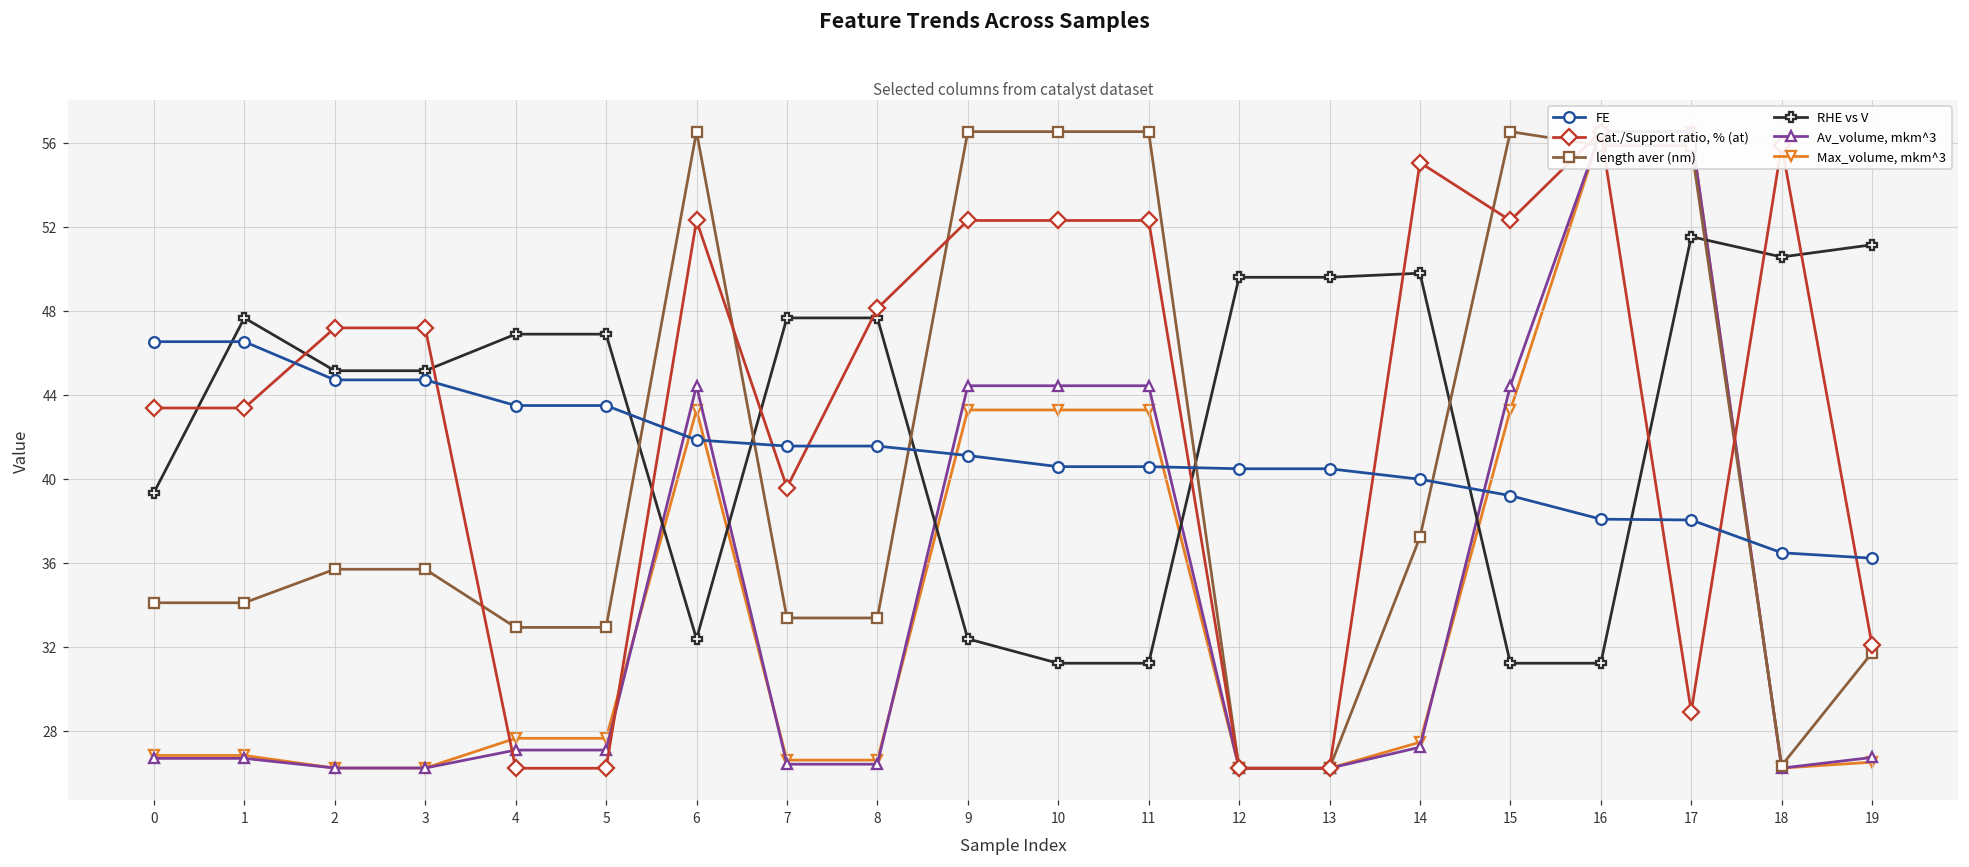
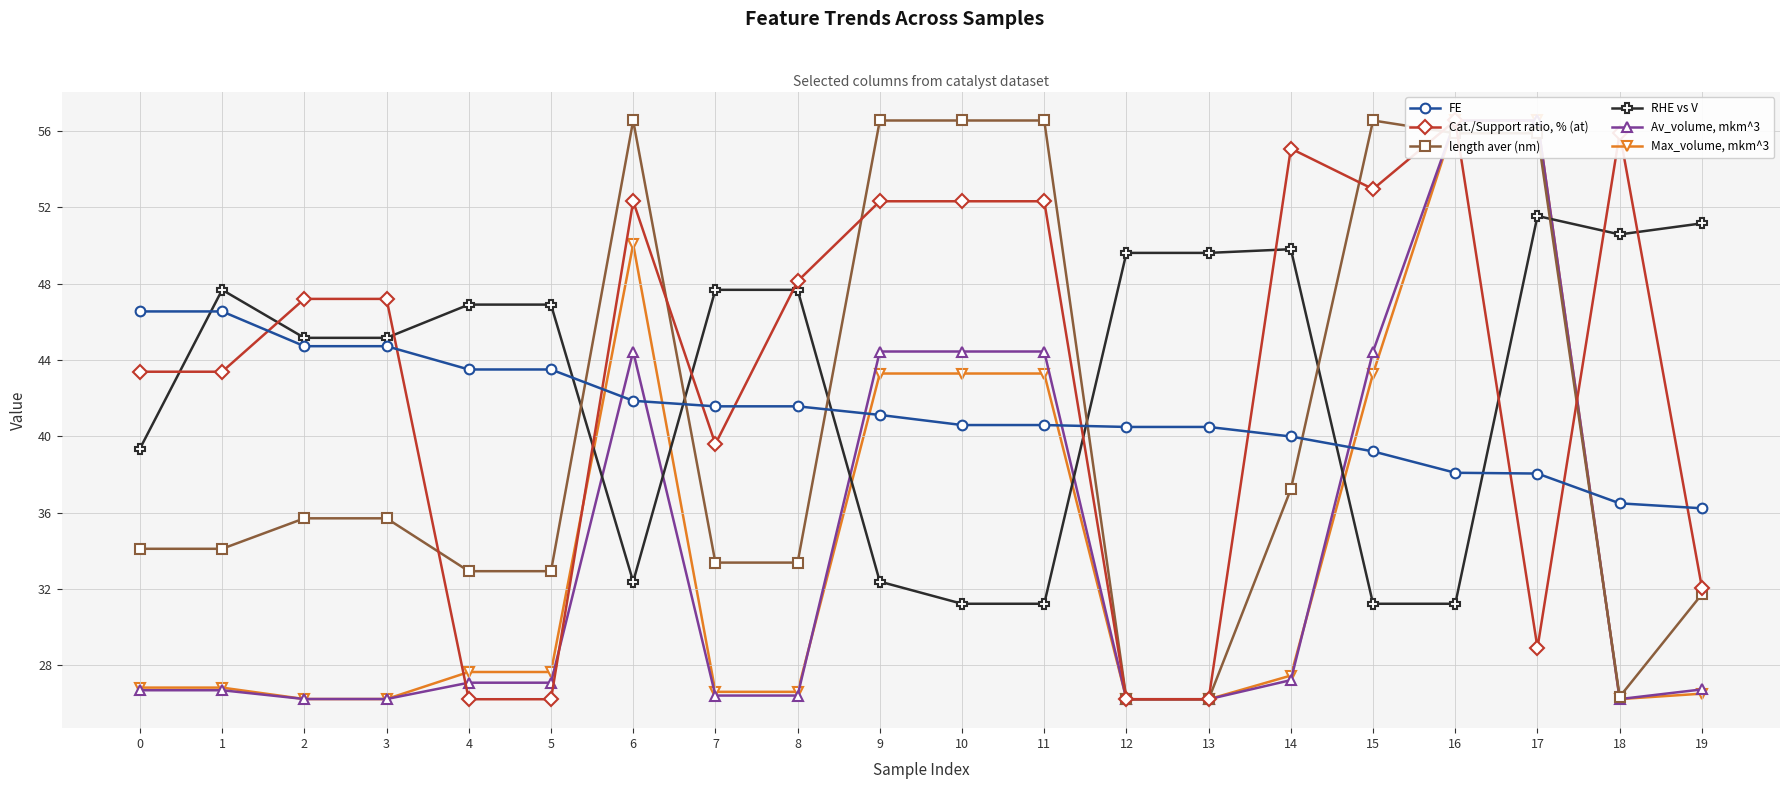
Max_volume, mkm^3, 6: 43.3 -> 50.1
Cat./Support ratio, % (at), 15: 52.3 -> 52.9
